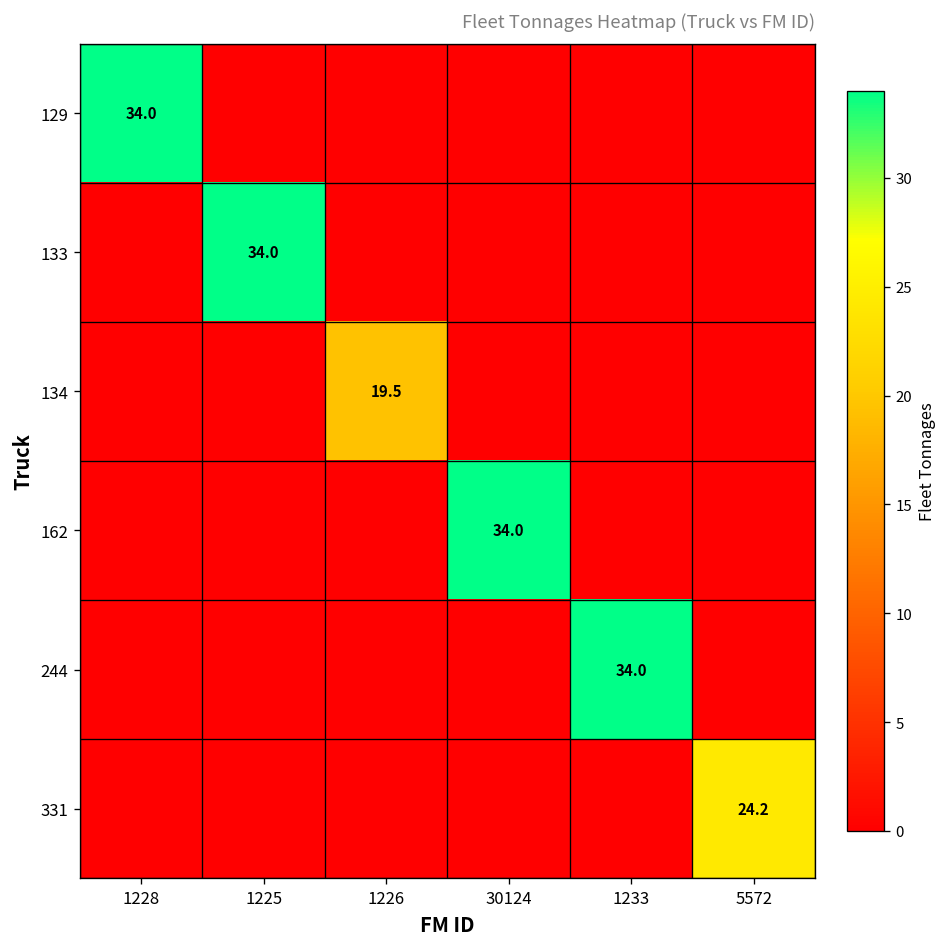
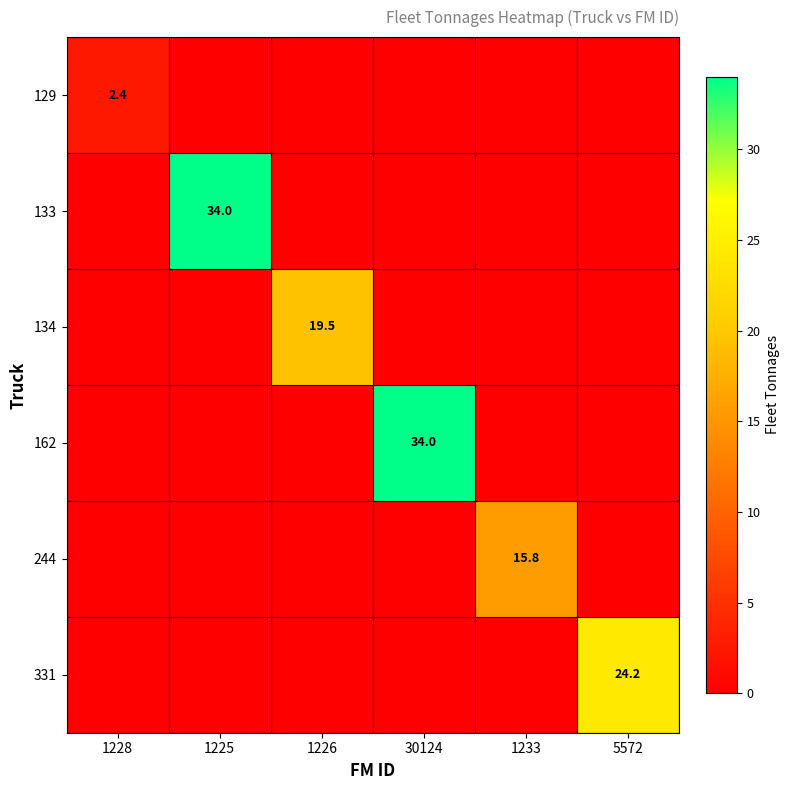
129, 1228: 34.0 -> 2.4
244, 1233: 34.0 -> 15.8
